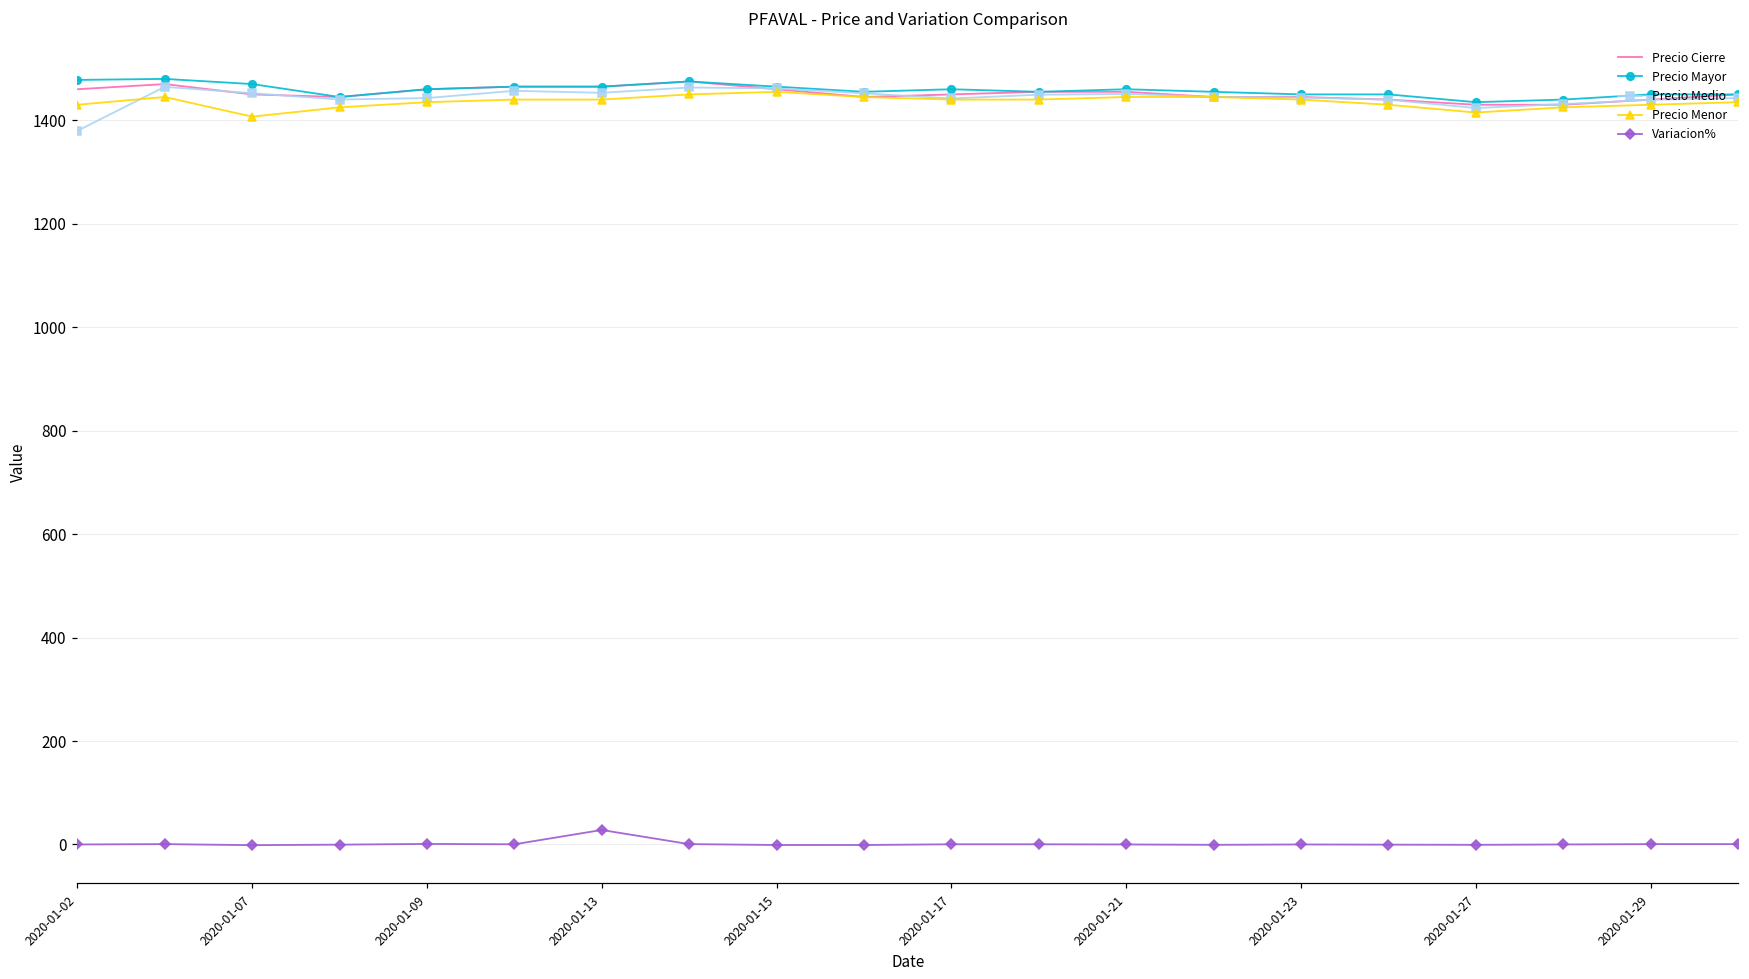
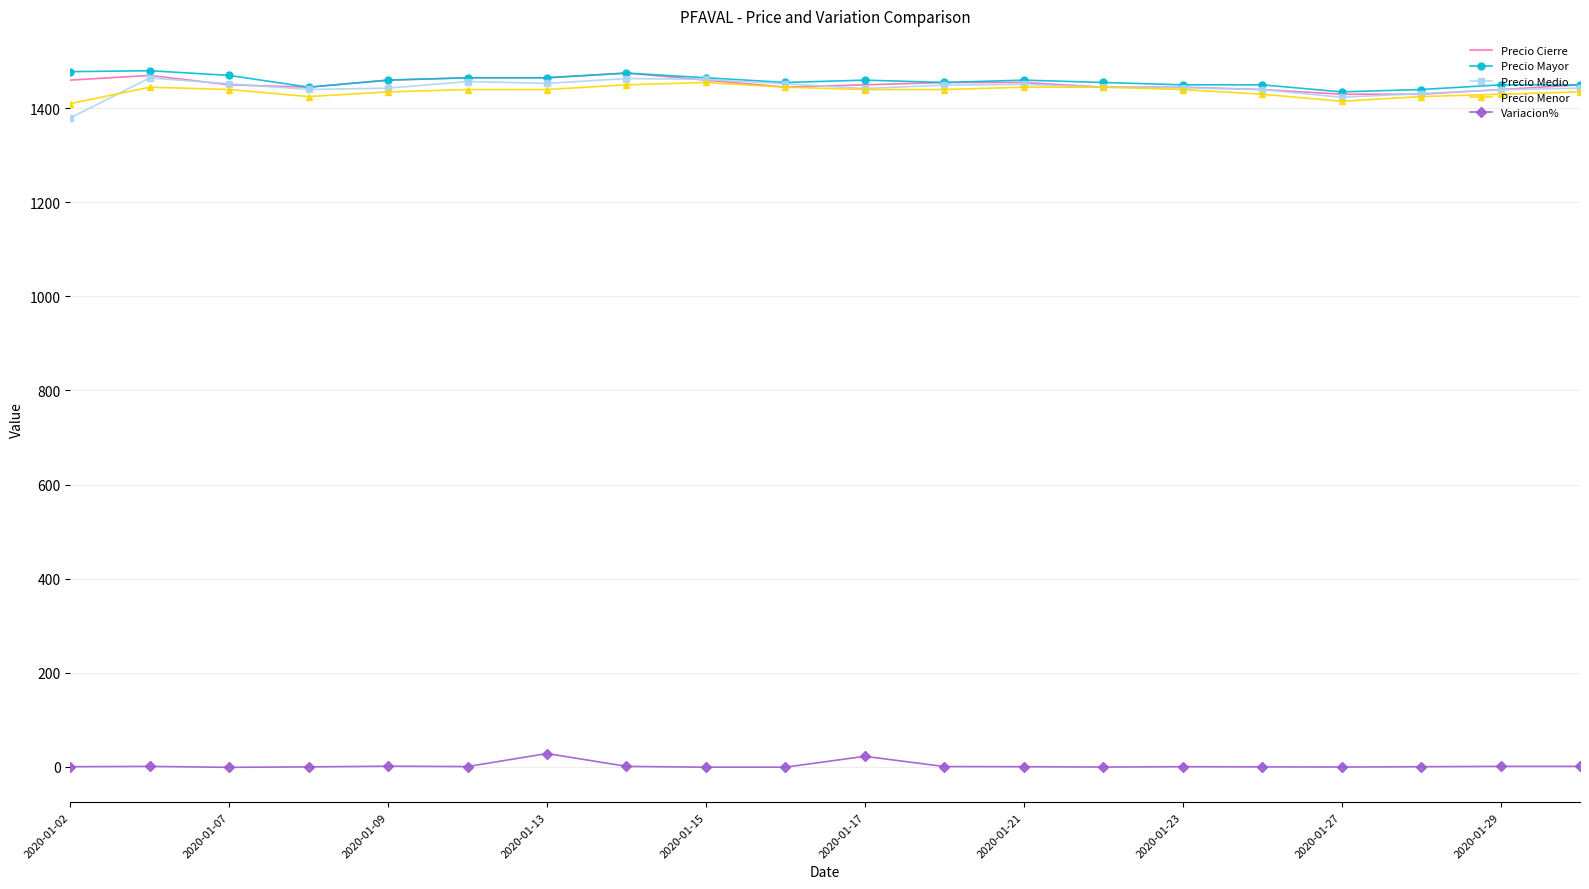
Precio Menor, 2020-01-02: 1430 -> 1410
Precio Menor, 2020-01-07: 1410 -> 1440
Variacion%, 2020-01-17: 0 -> 20
